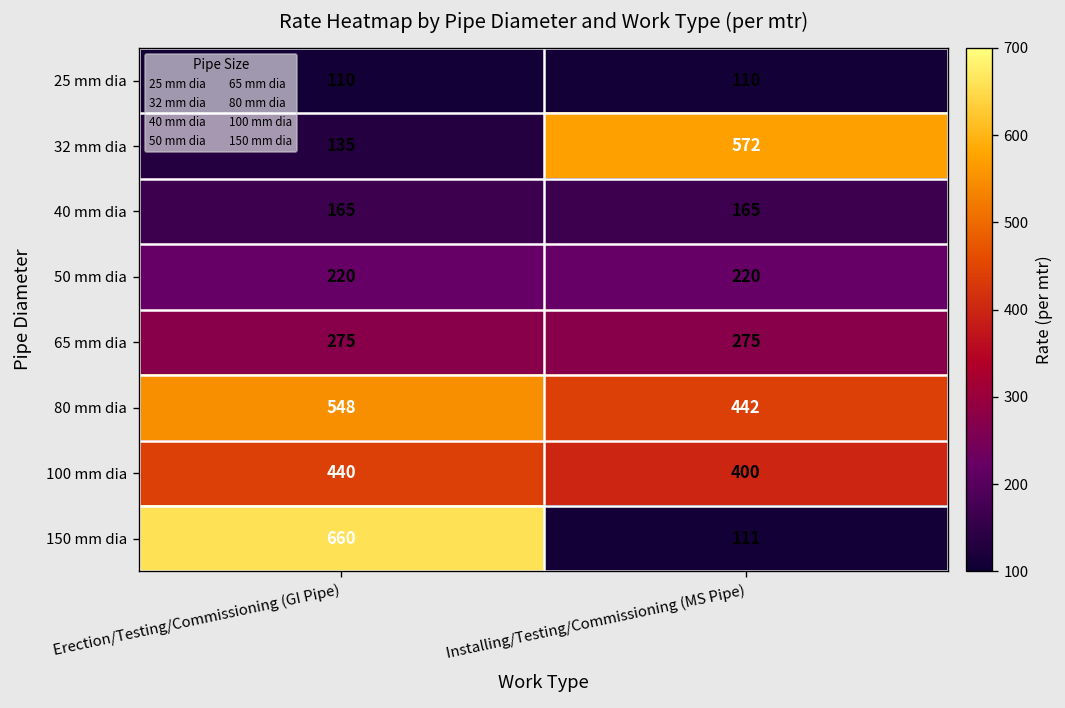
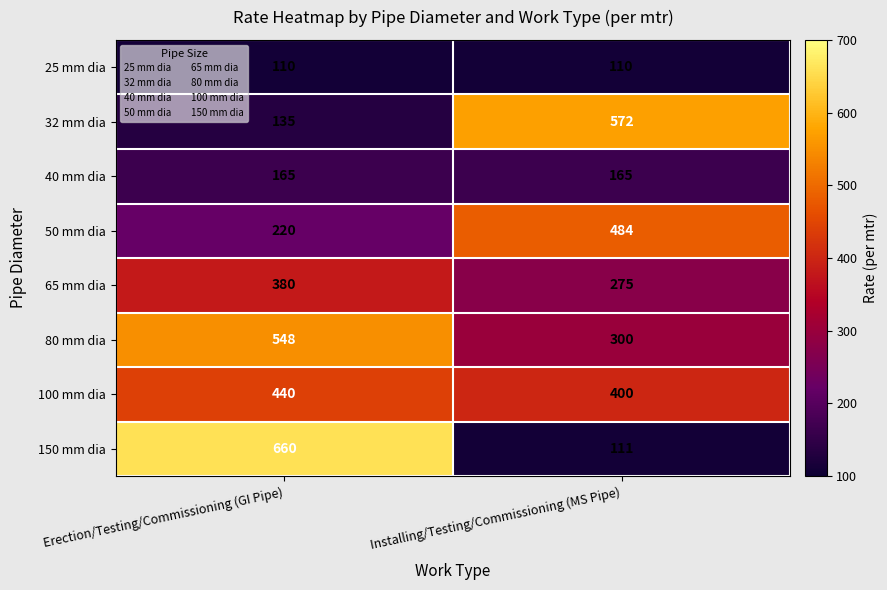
50 mm dia, Installing/Testing/Commissioning (MS Pipe): 220 -> 484
65 mm dia, Erection/Testing/Commissioning (GI Pipe): 275 -> 380
80 mm dia, Installing/Testing/Commissioning (MS Pipe): 442 -> 300
